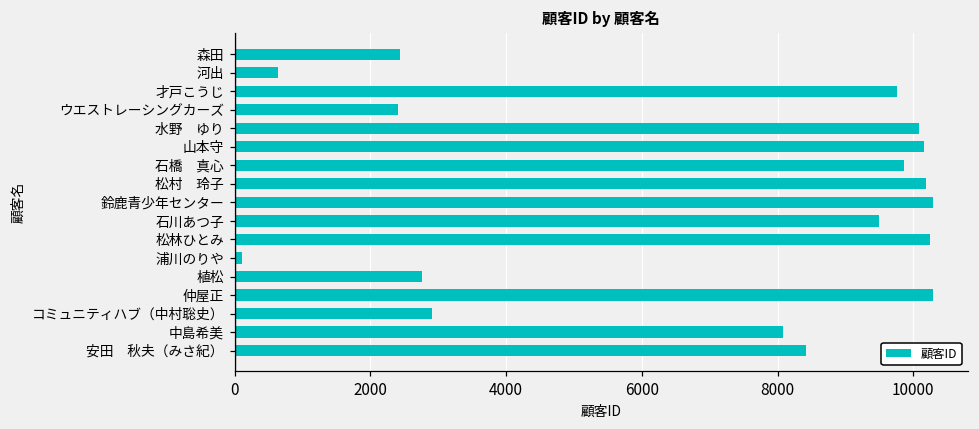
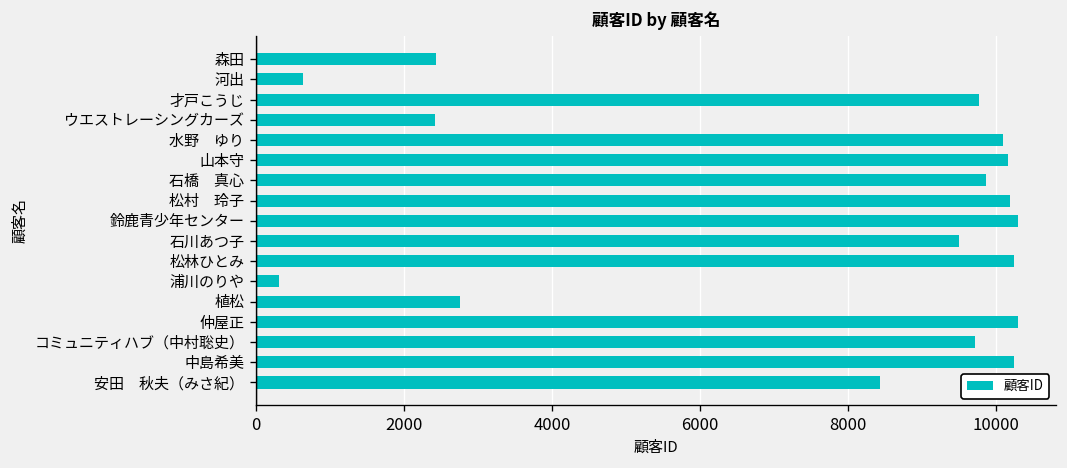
浦川のりや: 100 -> 300
コミュニティハブ（中村聡史）: 2900 -> 9700
中島希美: 8100 -> 10200
